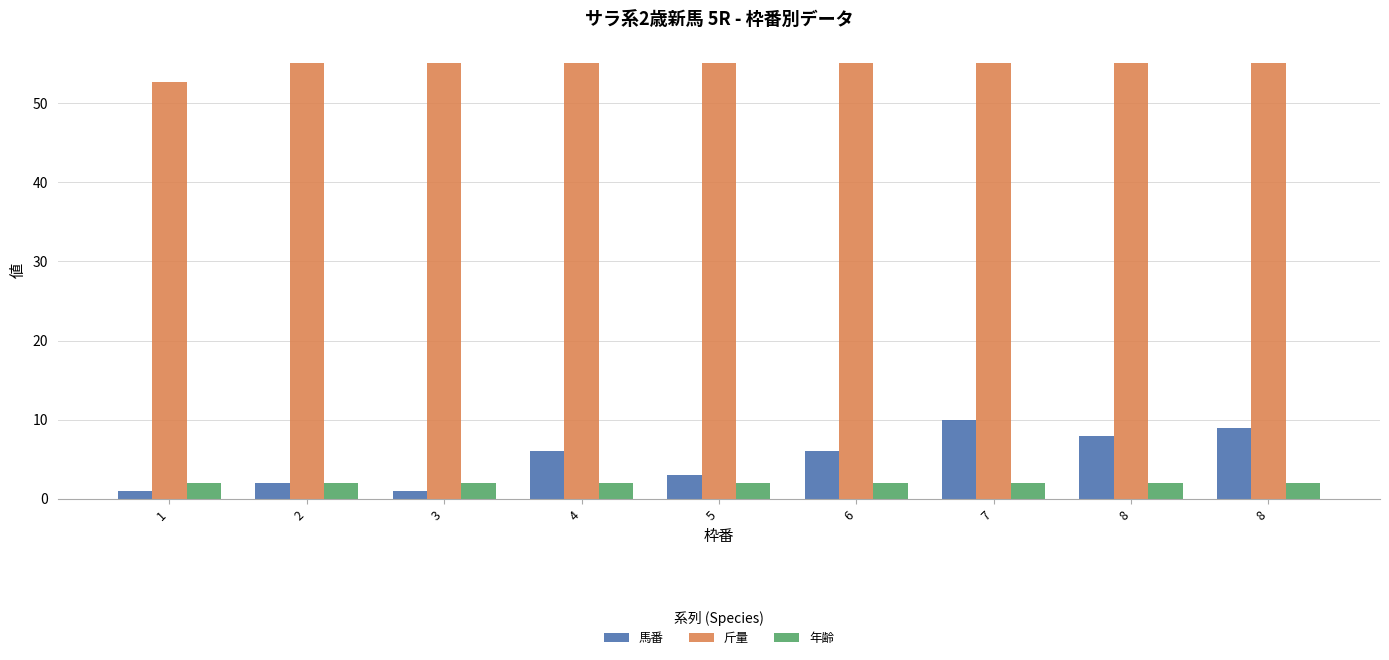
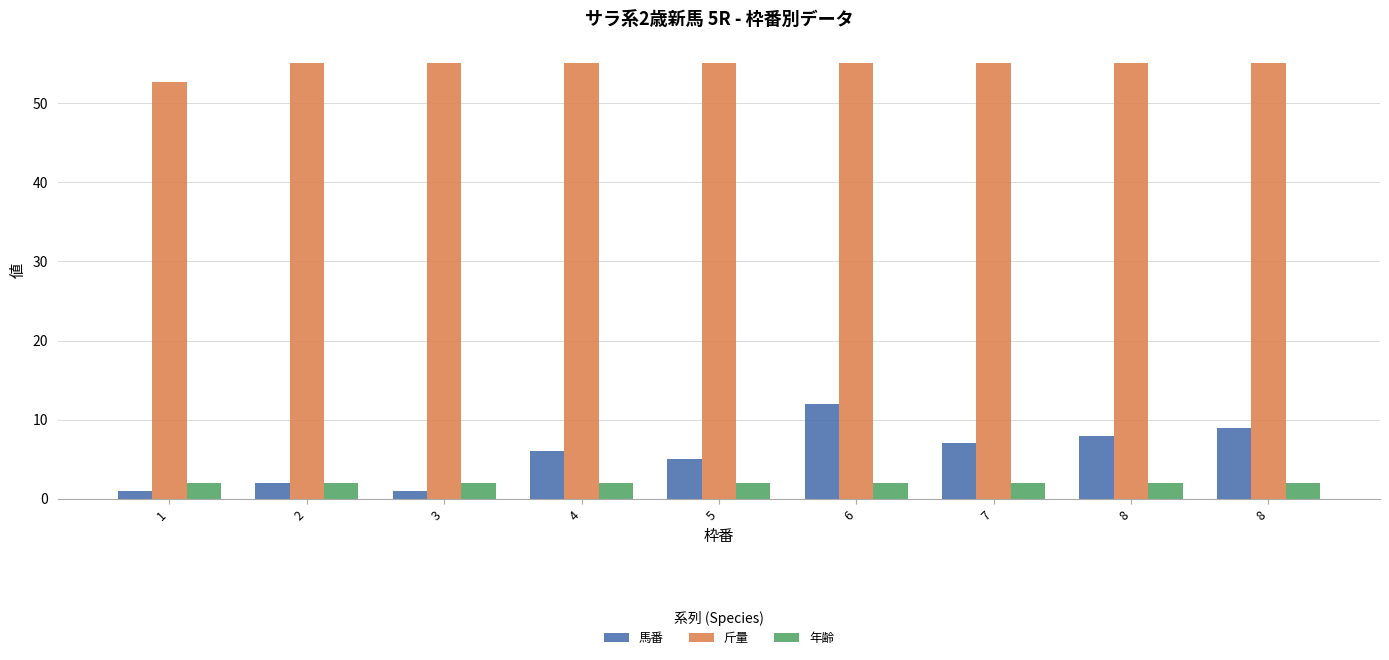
馬番, 5: 3 -> 5
馬番, 6: 6 -> 12
馬番, 7: 10 -> 7
